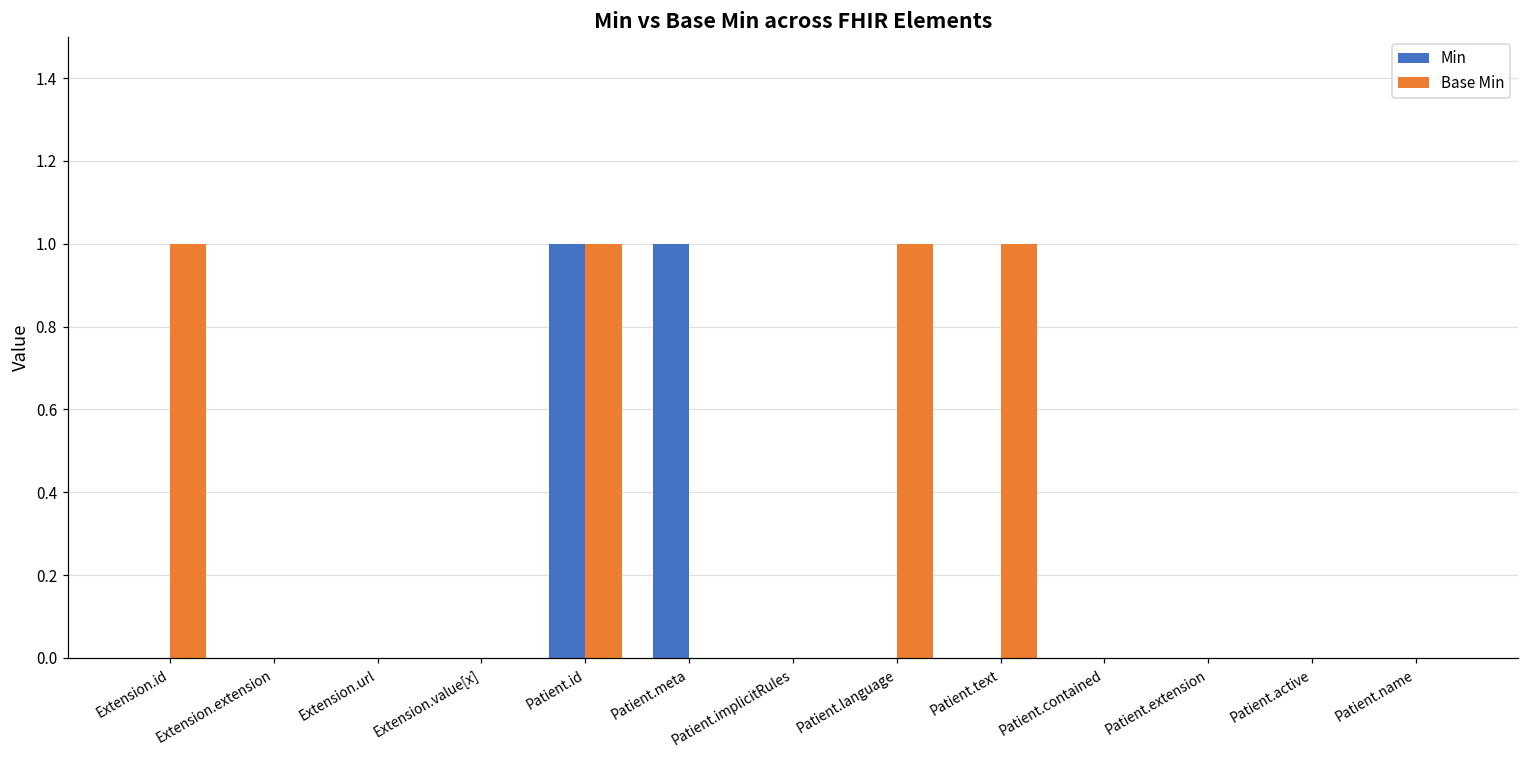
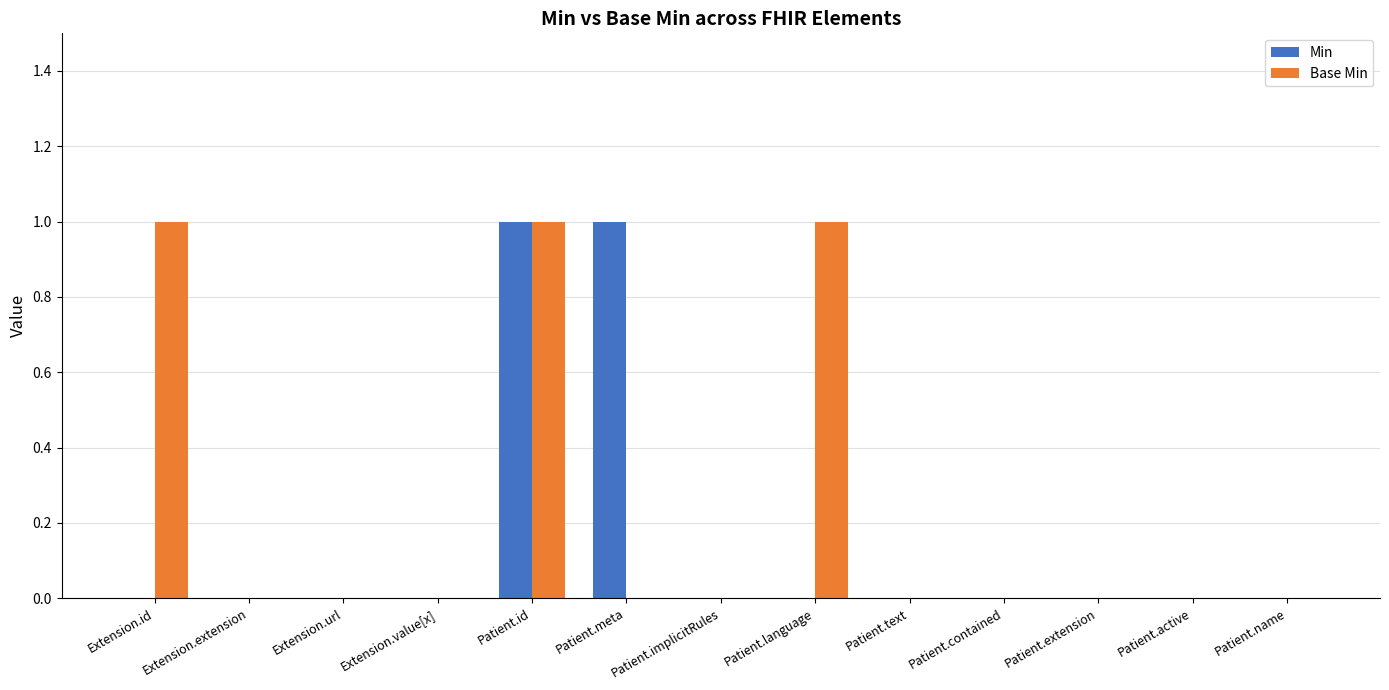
Base Min, Patient.text: 1 -> 0
